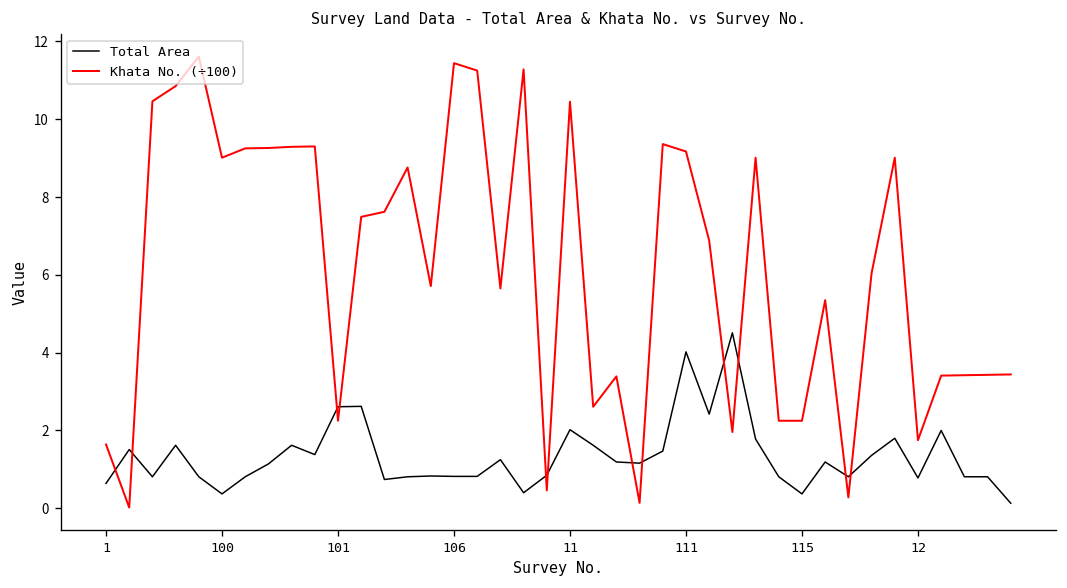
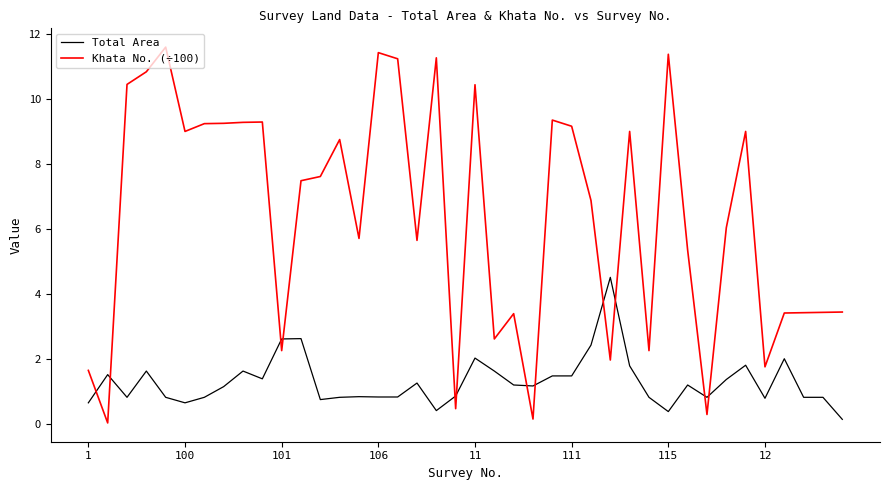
Total Area, 100: 0.4 -> 0.6
Total Area, 111: 4.0 -> 1.5
Khata No. (÷100), 115: 2.3 -> 11.4
